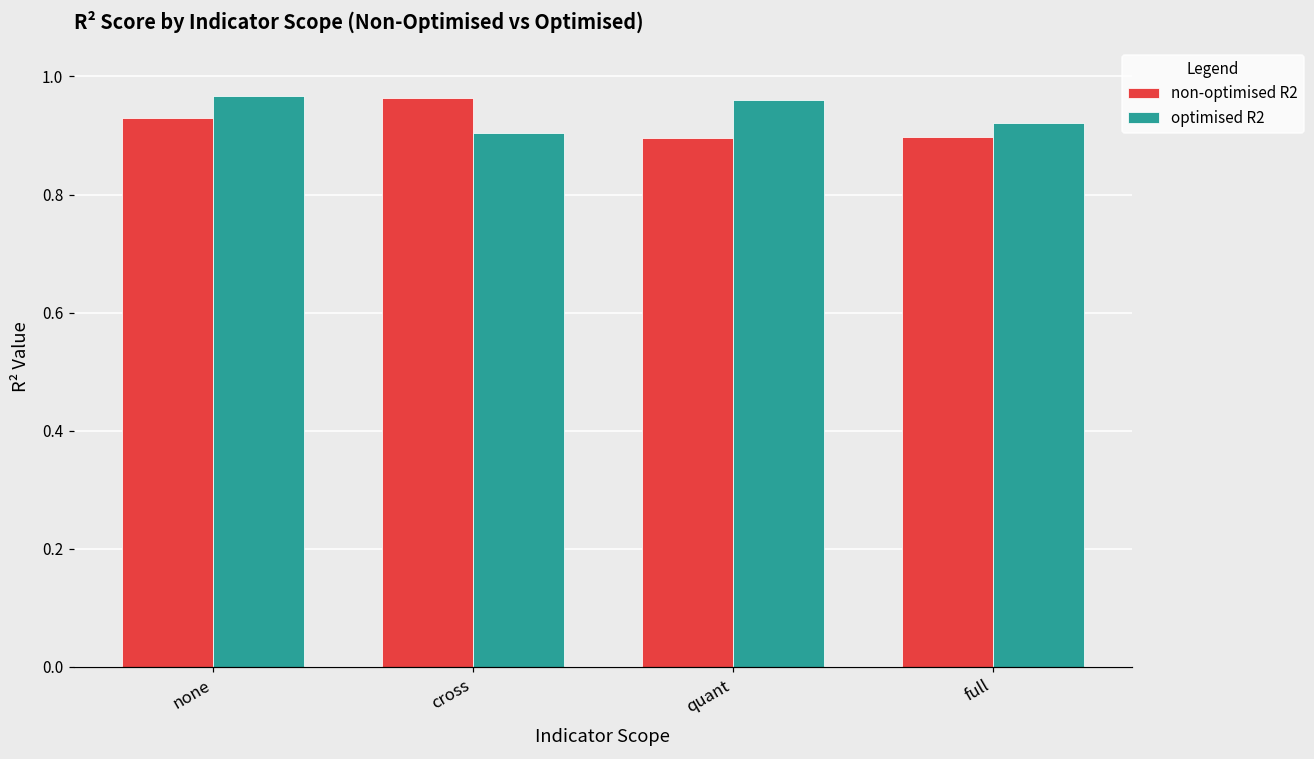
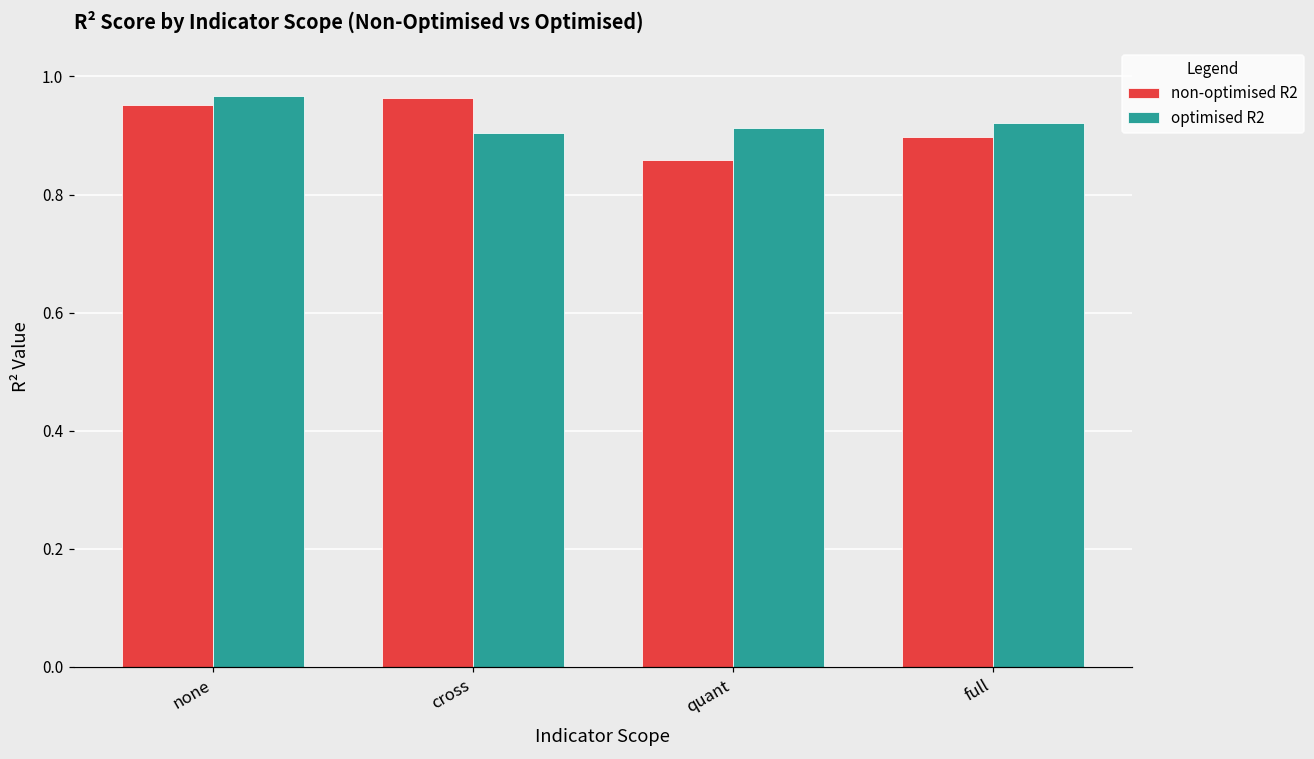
non-optimised R2, none: 0.93 -> 0.95
non-optimised R2, quant: 0.90 -> 0.86
optimised R2, quant: 0.96 -> 0.91
